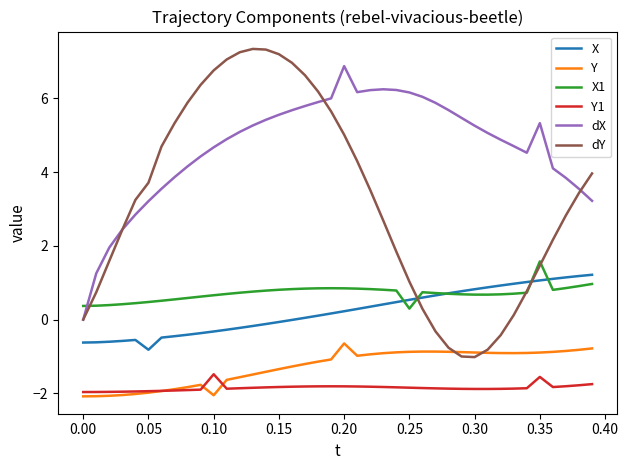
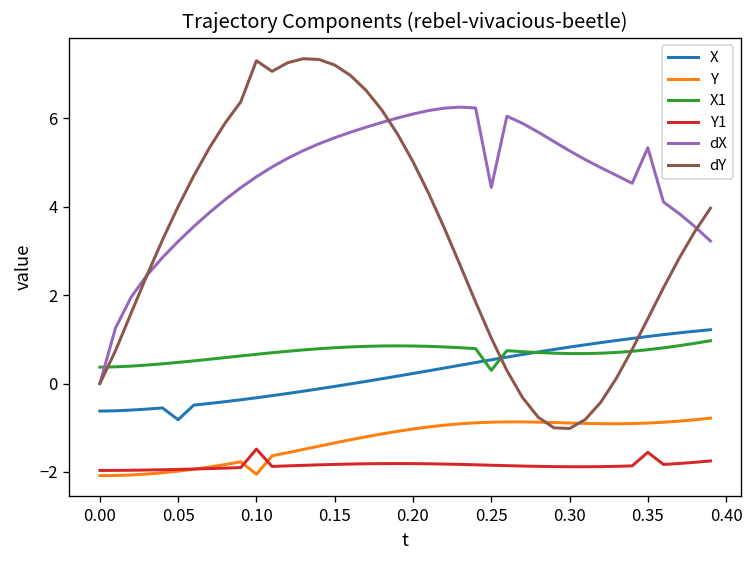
dY, 0.05: 3.7 -> 4.0
dY, 0.10: 6.8 -> 7.3
Y, 0.20: -0.6 -> -1.0
dX, 0.20: 6.9 -> 6.1
dX, 0.25: 6.2 -> 4.4
X1, 0.35: 1.6 -> 0.8
